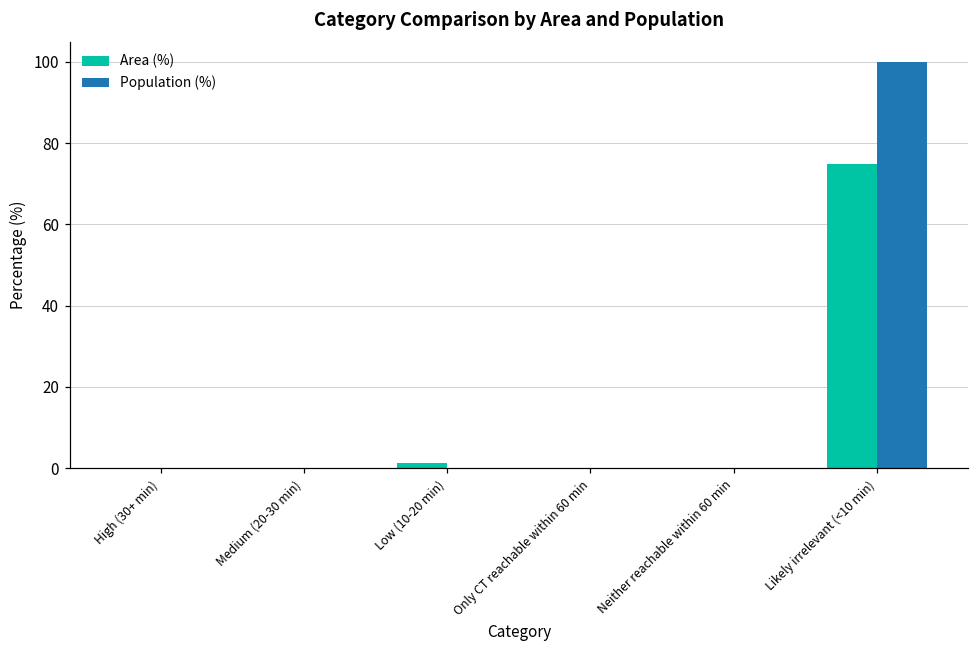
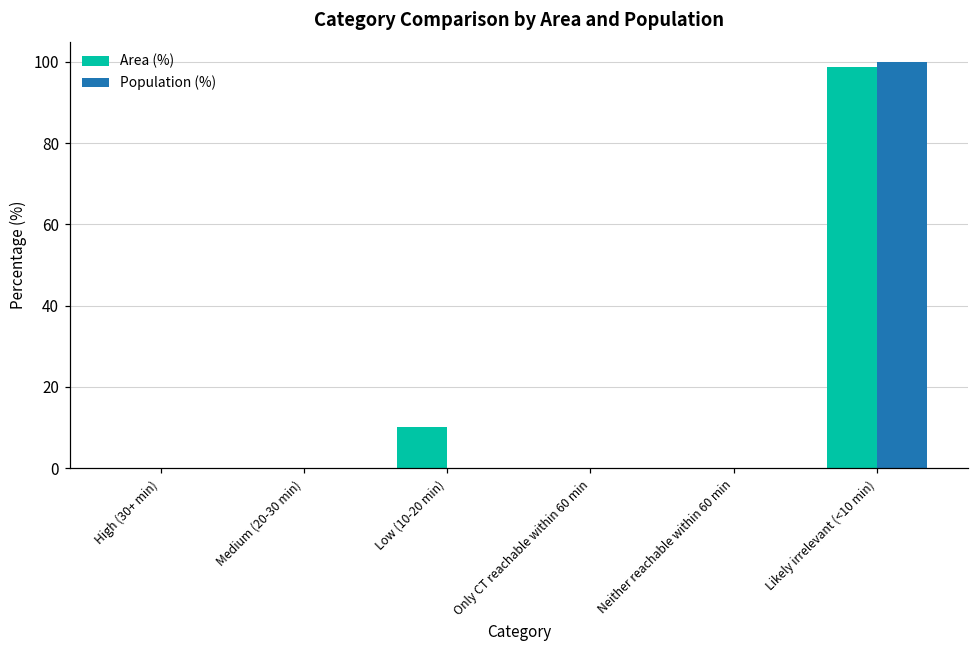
Area (%), Low (10-20 min): 1 -> 10
Area (%), Likely irrelevant (<10 min): 75 -> 99
